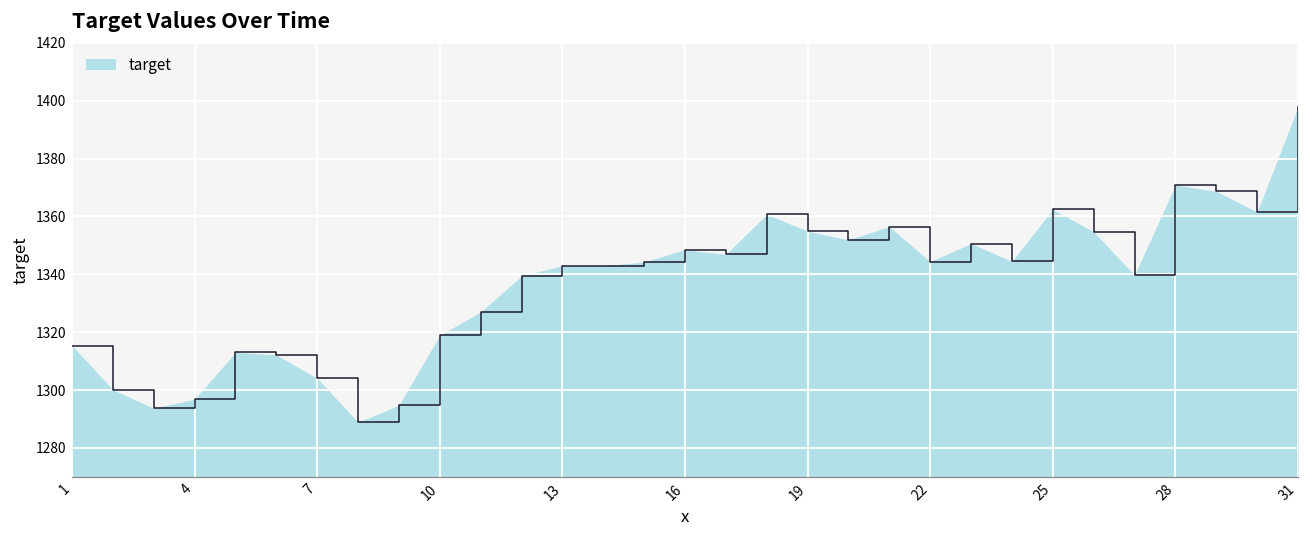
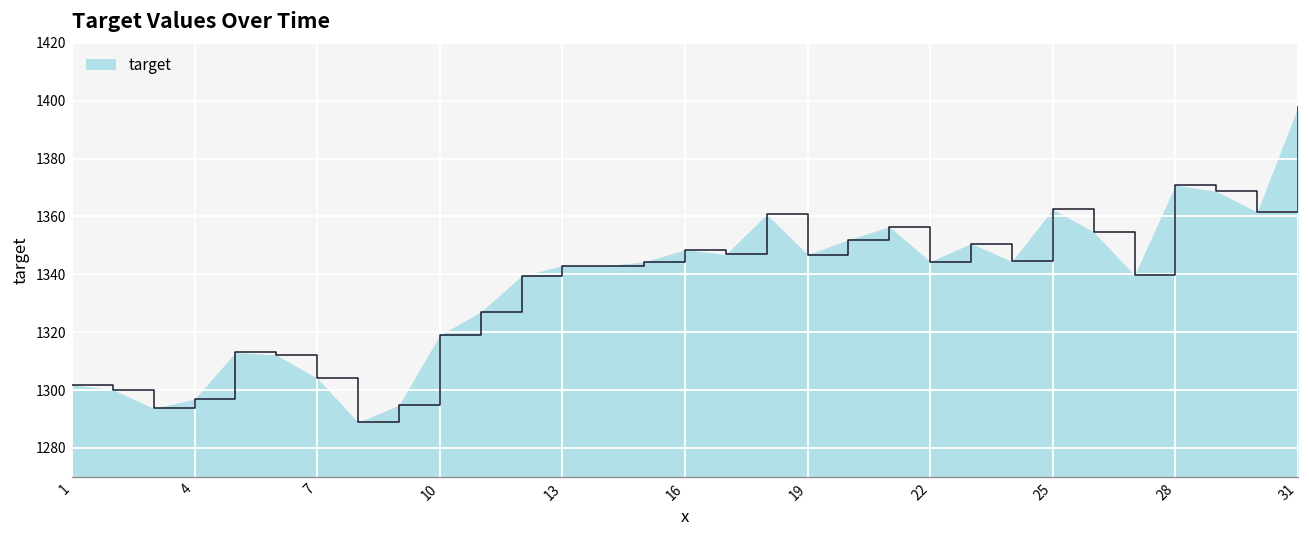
1: 1315 -> 1302
19: 1355 -> 1347
